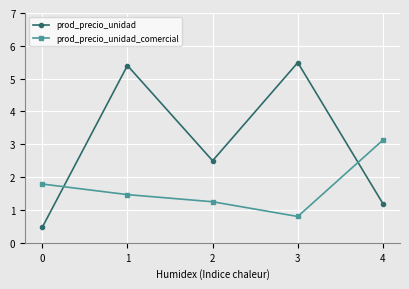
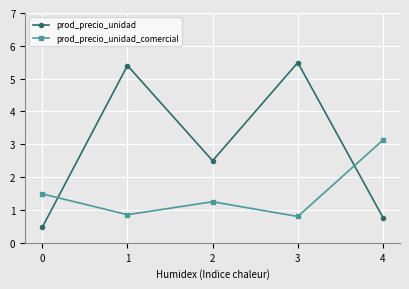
prod_precio_unidad_comercial, 0: 1.8 -> 1.5
prod_precio_unidad_comercial, 1: 1.5 -> 0.9
prod_precio_unidad, 4: 1.2 -> 0.8
